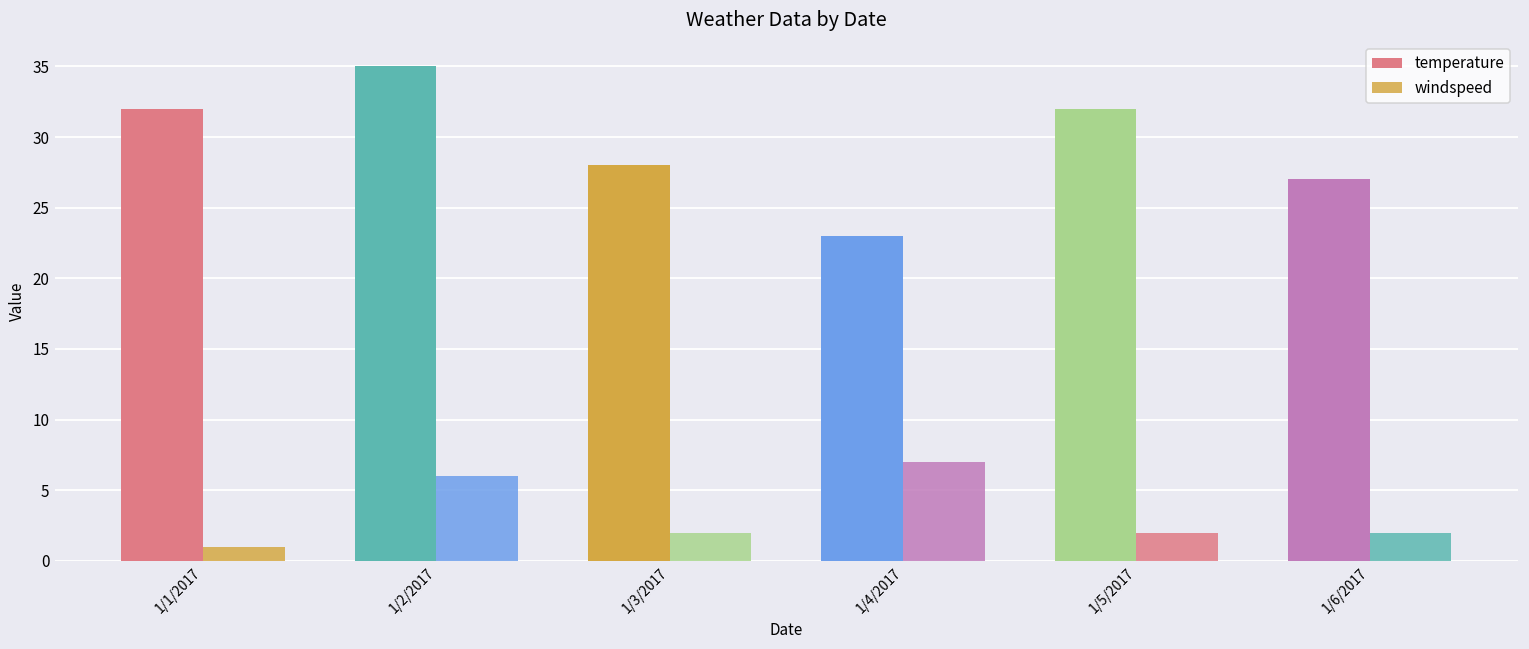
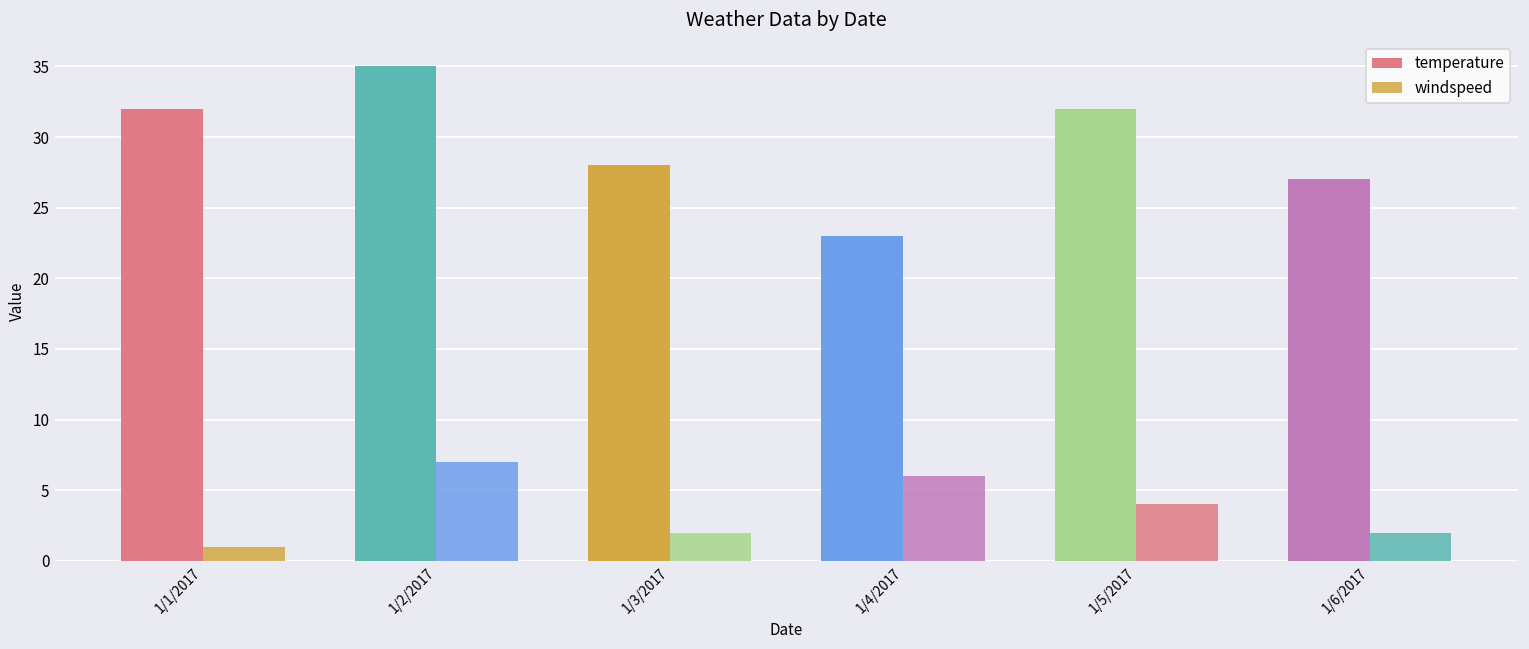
windspeed, 1/2/2017: 6 -> 7
windspeed, 1/4/2017: 7 -> 6
windspeed, 1/5/2017: 2 -> 4
